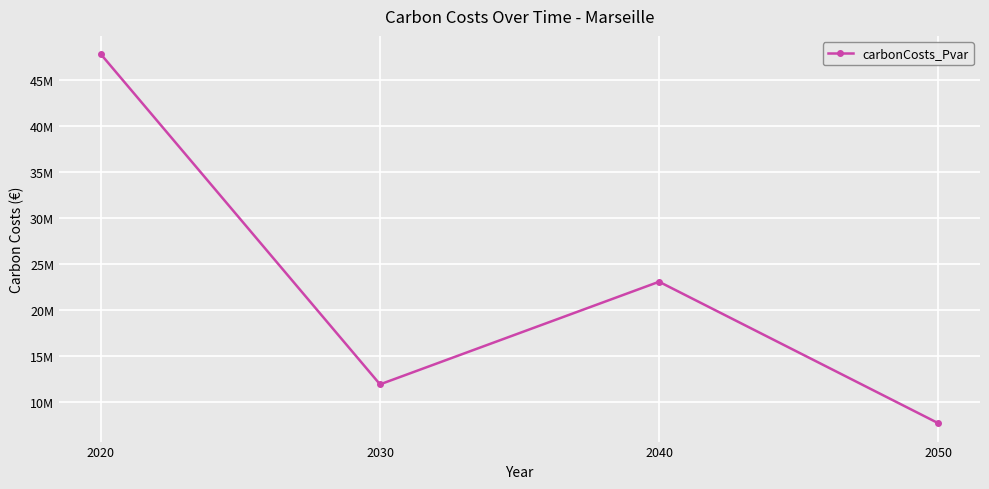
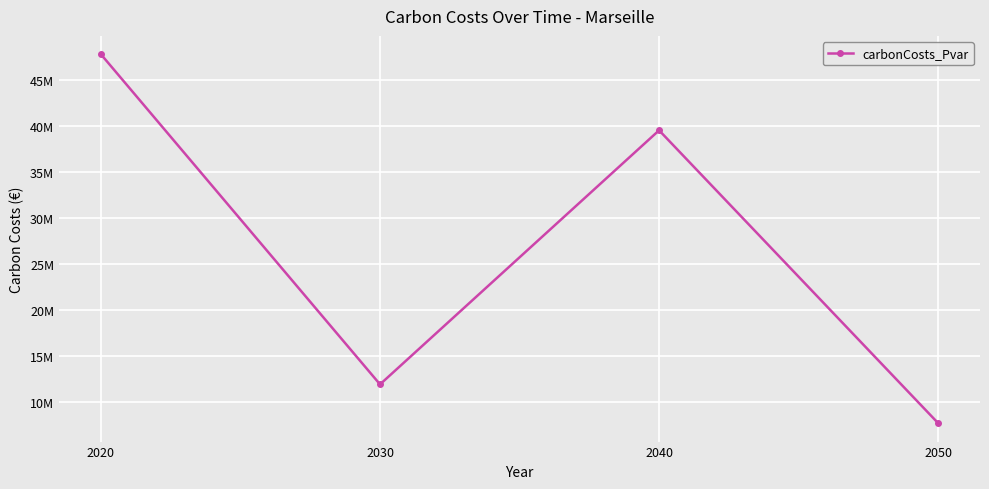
2040: 23000000 -> 40000000
